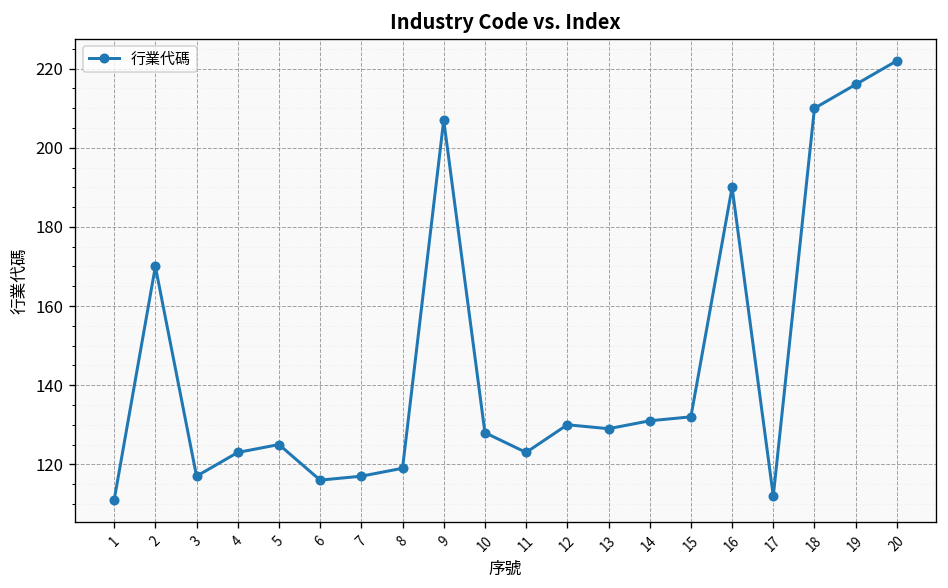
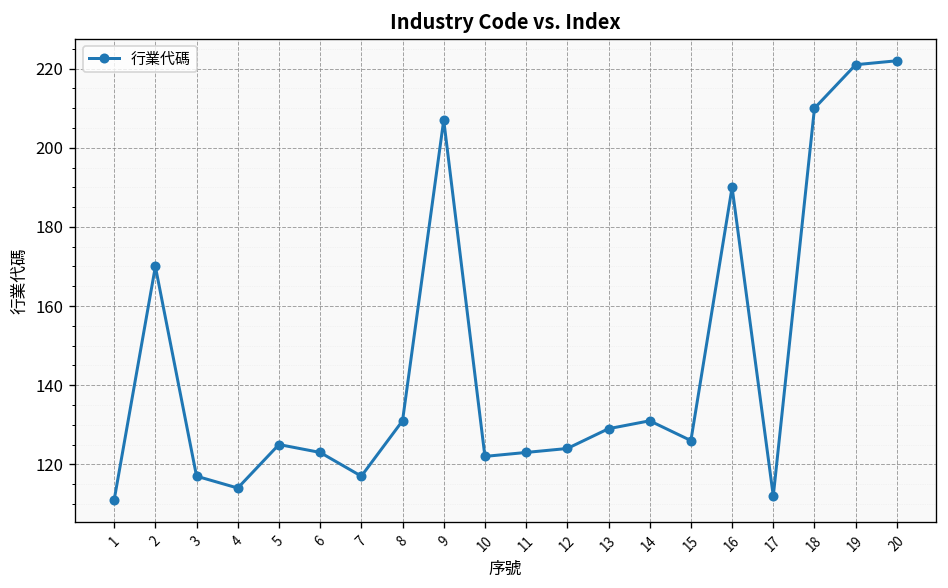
4: 123 -> 114
6: 116 -> 123
8: 119 -> 131
10: 128 -> 122
12: 130 -> 124
15: 132 -> 126
19: 216 -> 221
